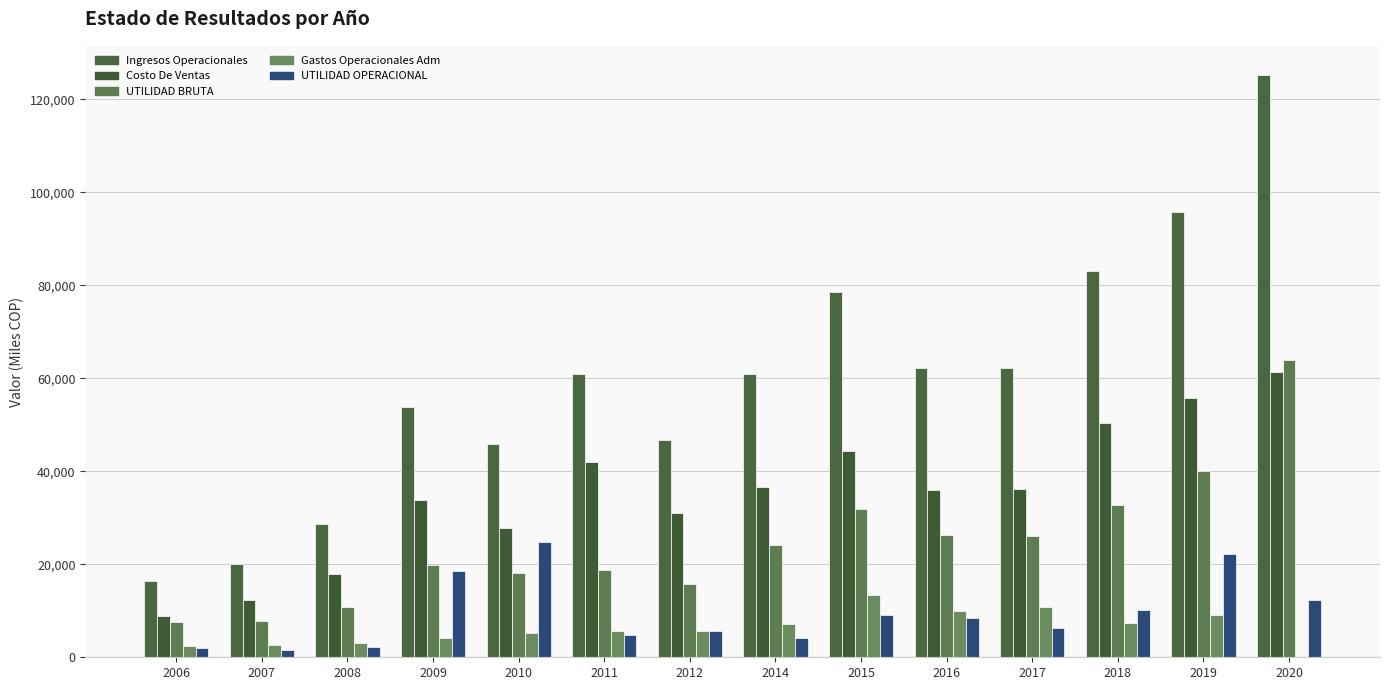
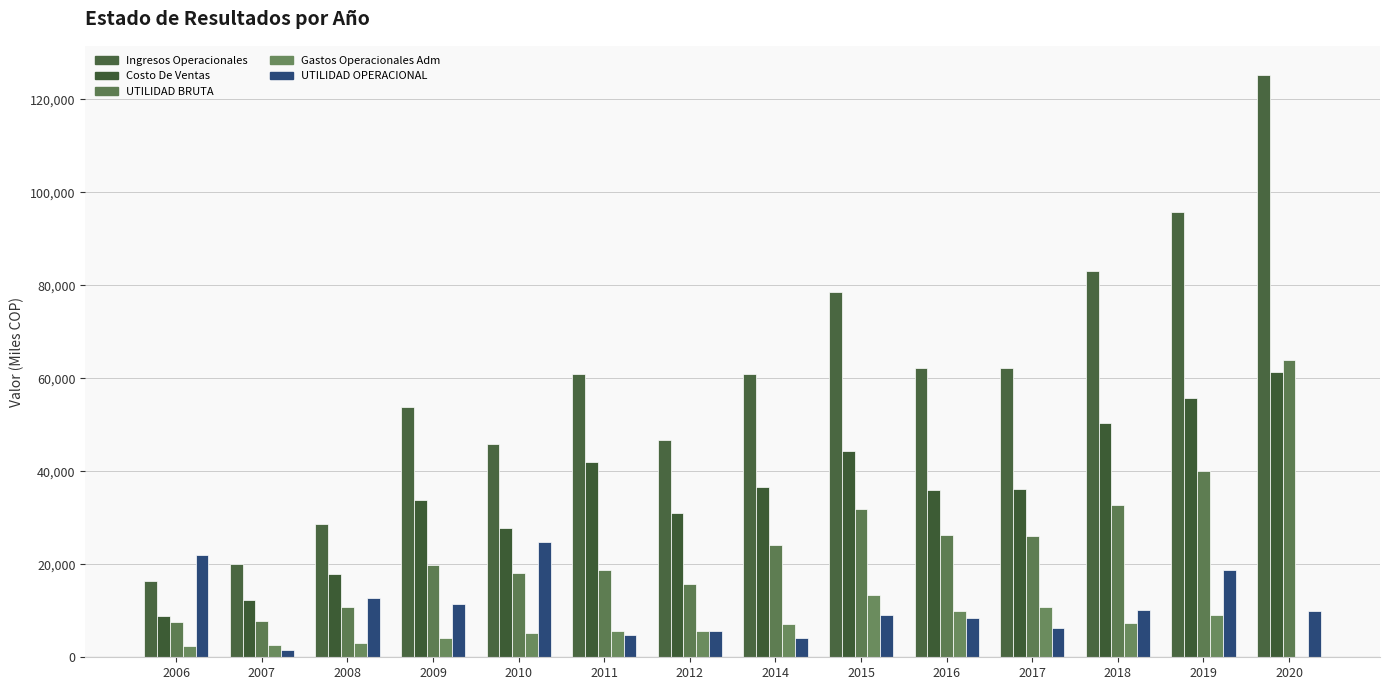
UTILIDAD OPERACIONAL, 2006: 2,000 -> 22,000
UTILIDAD OPERACIONAL, 2008: 2,000 -> 13,000
UTILIDAD OPERACIONAL, 2009: 19,000 -> 11,000
UTILIDAD OPERACIONAL, 2019: 22,000 -> 19,000
UTILIDAD OPERACIONAL, 2020: 12,000 -> 10,000
